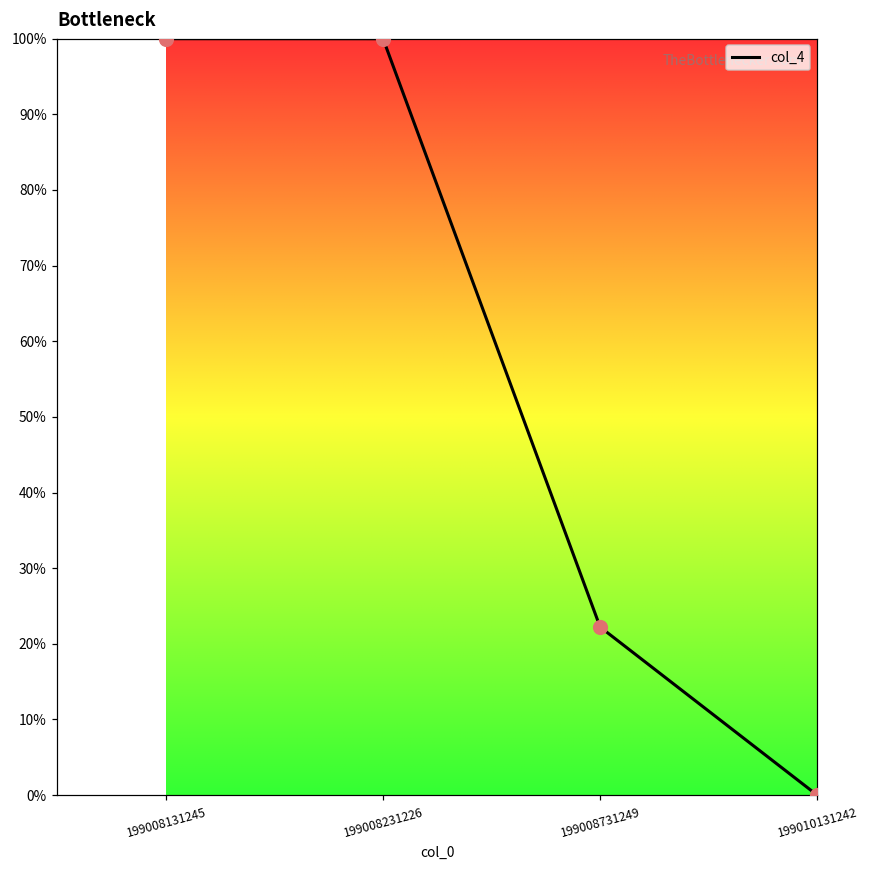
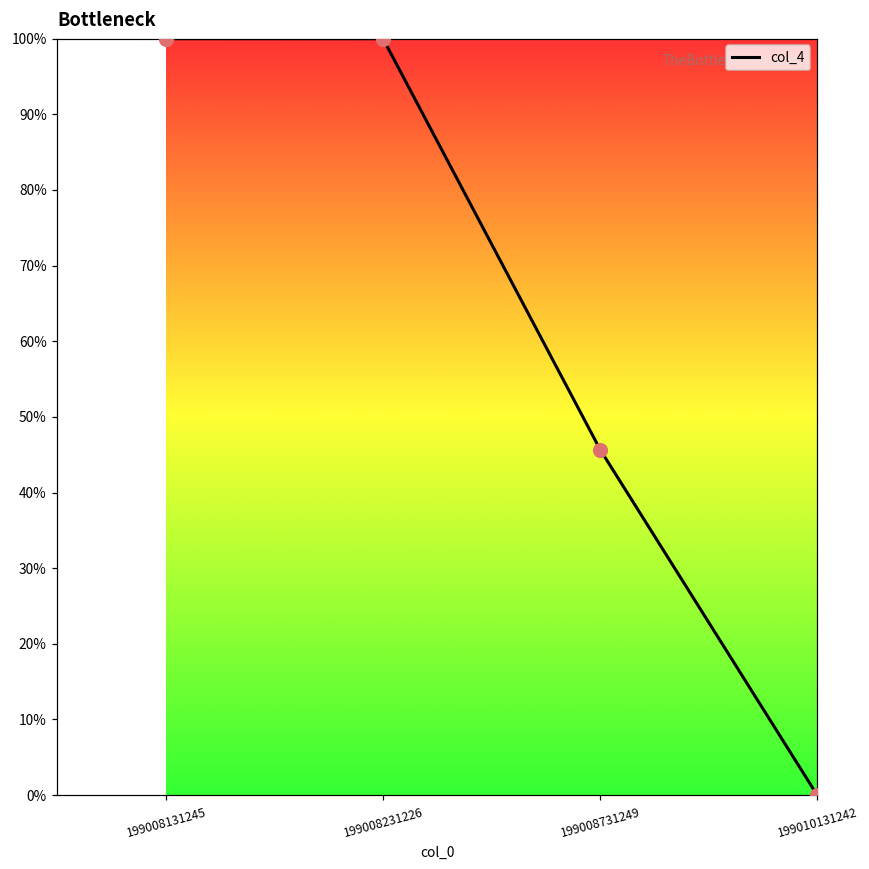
199008731249: 22% -> 46%
